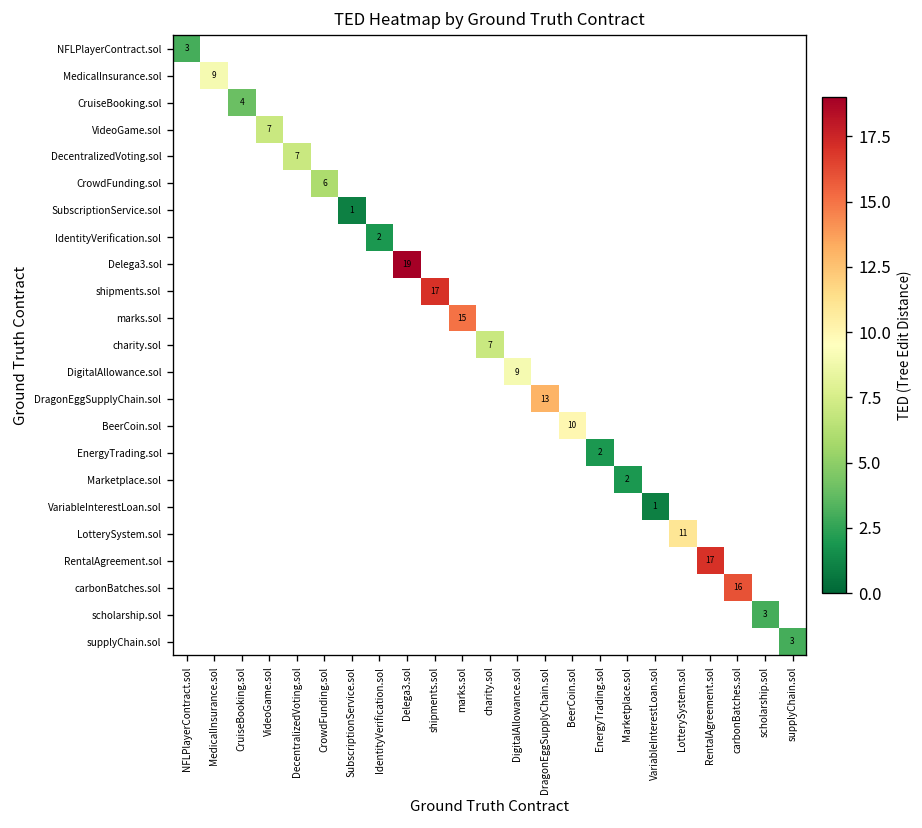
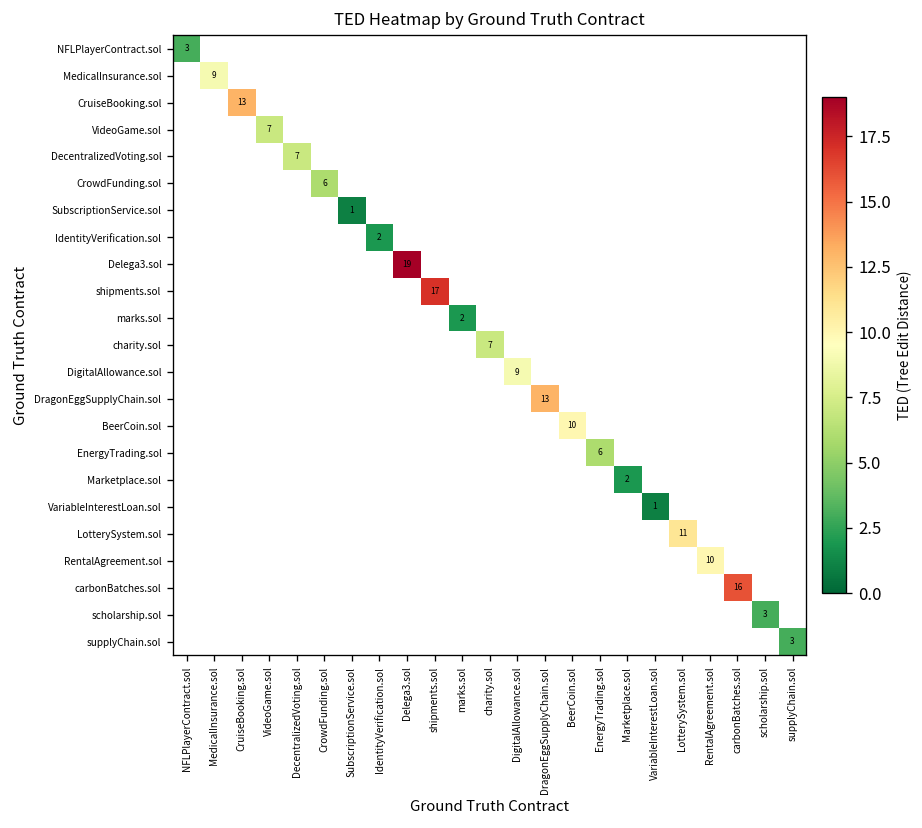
CruiseBooking.sol, CruiseBooking.sol: 4 -> 13
marks.sol, marks.sol: 15 -> 2
EnergyTrading.sol, EnergyTrading.sol: 2 -> 6
RentalAgreement.sol, RentalAgreement.sol: 17 -> 10
